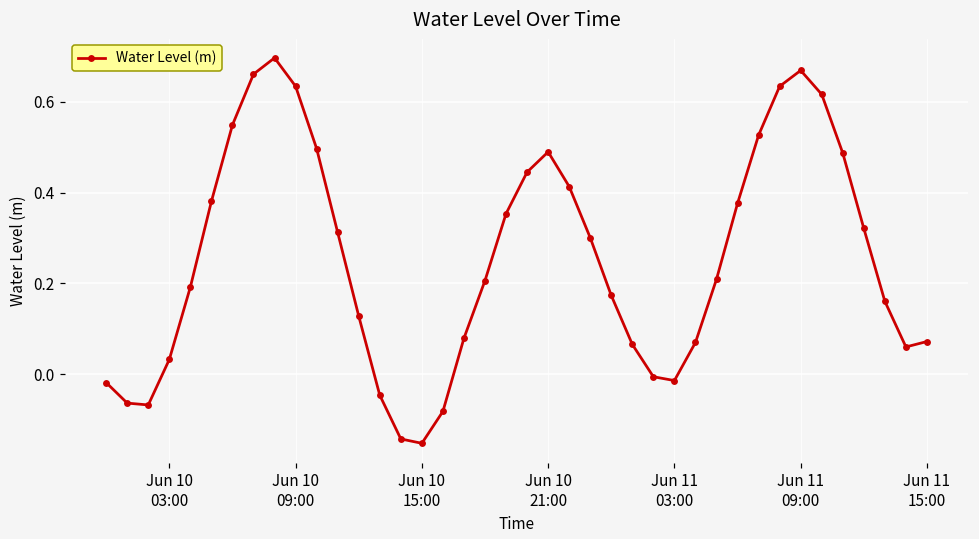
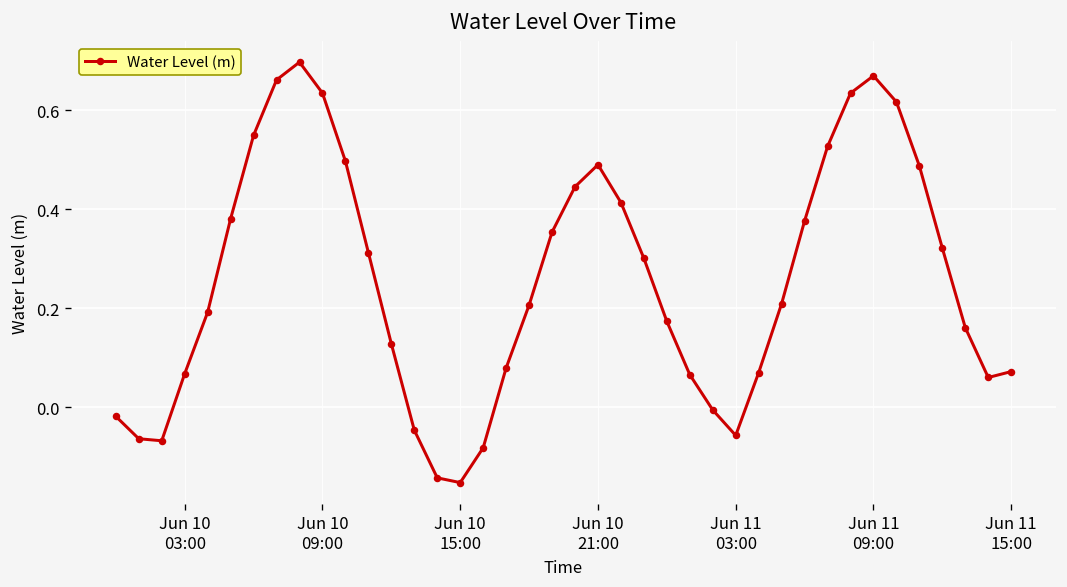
Jun 10 03:00: 0.03 -> 0.07
Jun 11 03:00: -0.01 -> -0.06
